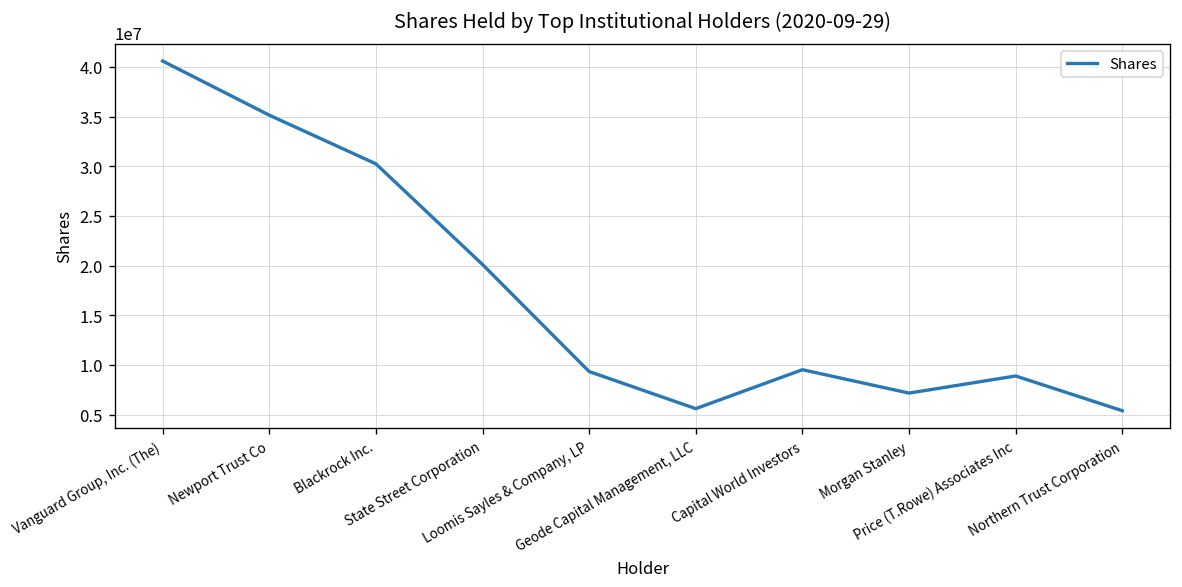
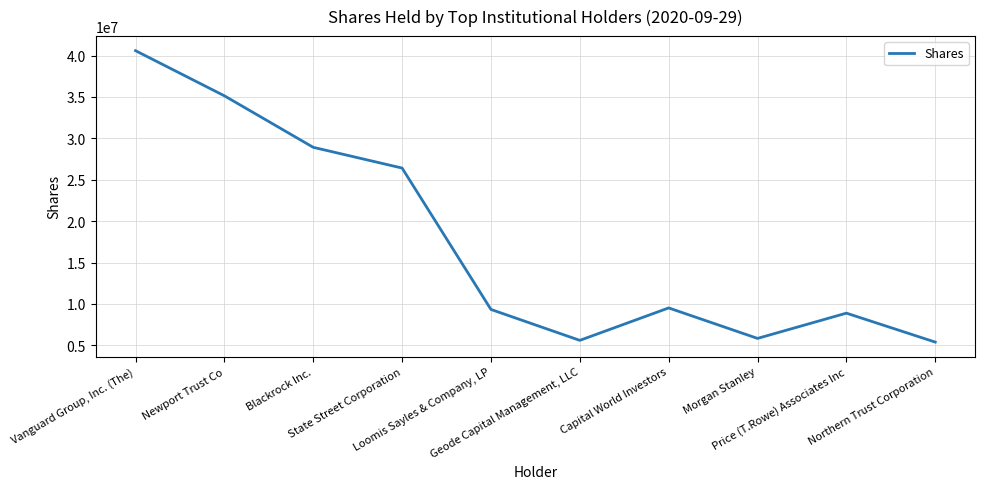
Blackrock Inc.: 30000000 -> 29000000
State Street Corporation: 20000000 -> 26000000
Morgan Stanley: 7000000 -> 6000000
